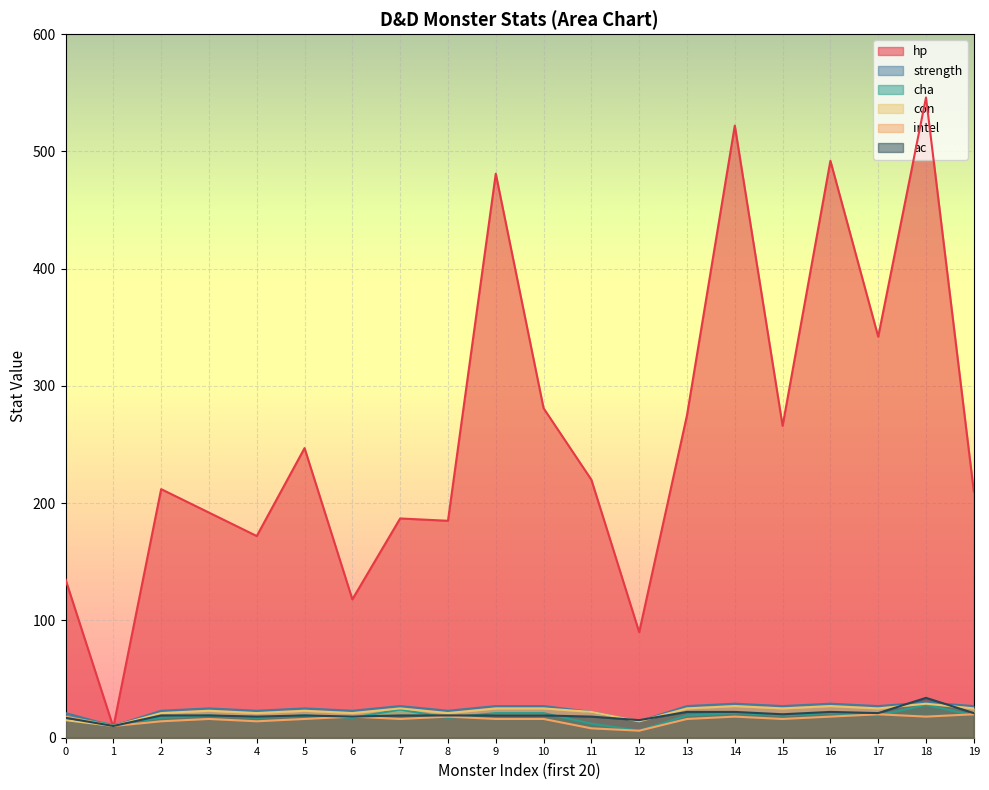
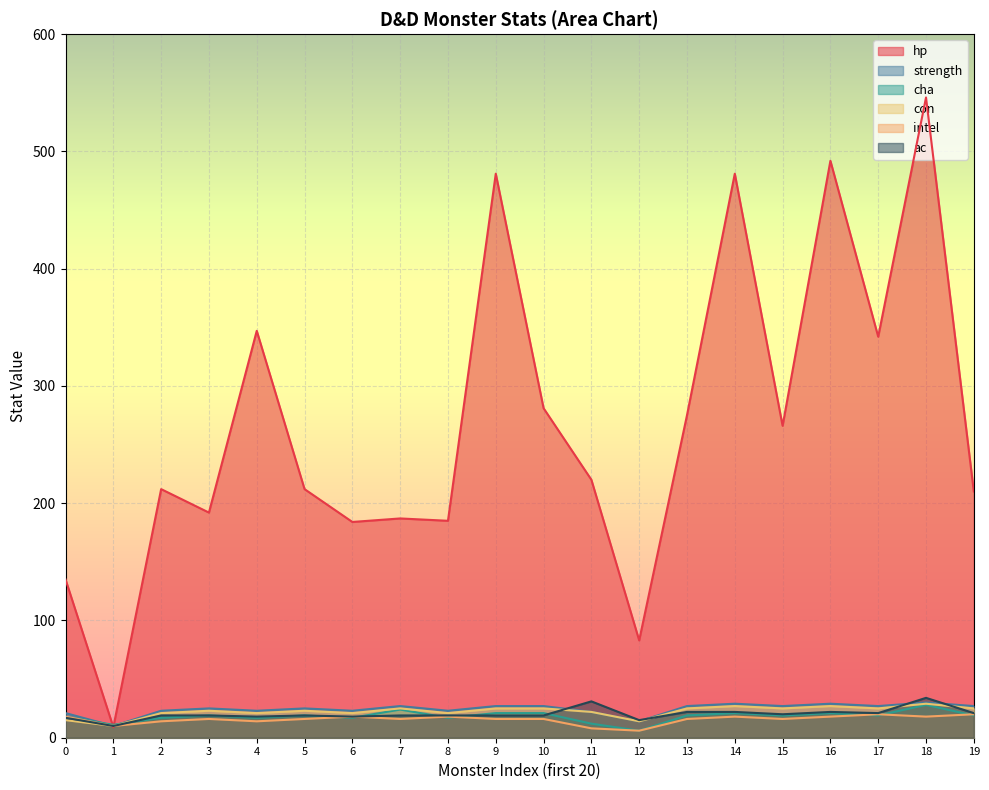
hp, 4: 172 -> 347
hp, 5: 247 -> 212
hp, 6: 118 -> 184
ac, 11: 18 -> 31
hp, 12: 90 -> 83
hp, 14: 522 -> 481
